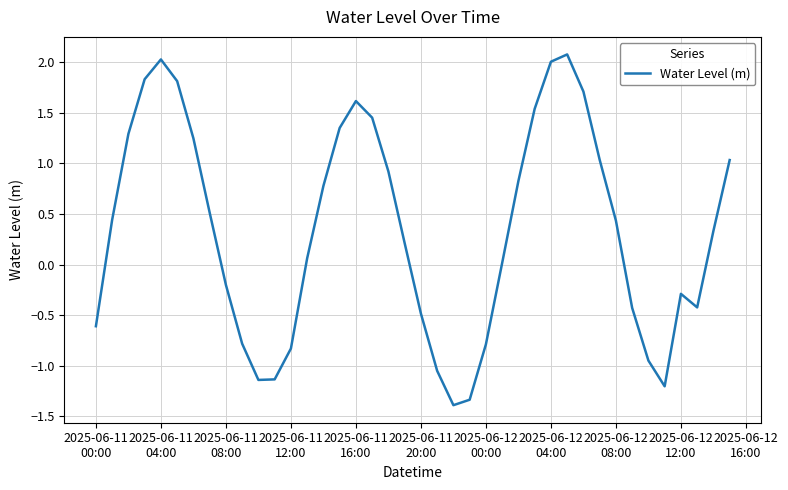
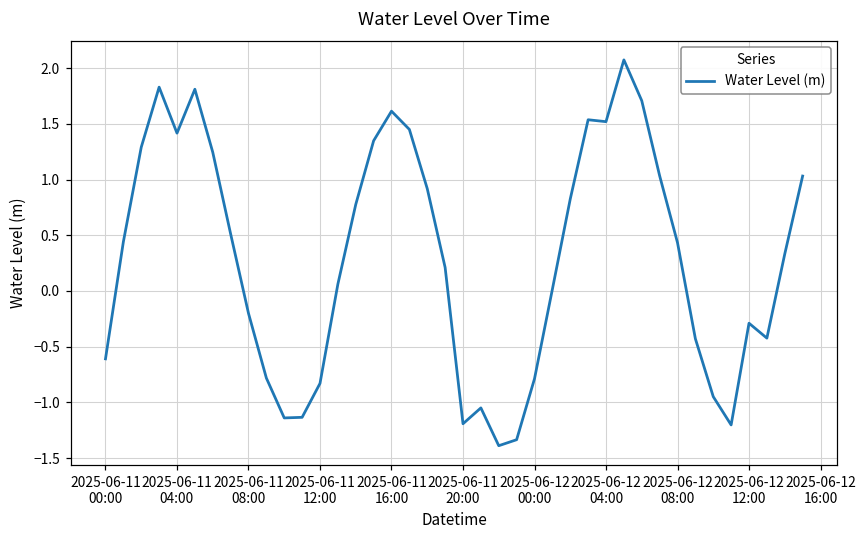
2025-06-11 04:00: 2.03 -> 1.42
2025-06-11 20:00: -0.48 -> -1.19
2025-06-12 04:00: 2.00 -> 1.52
